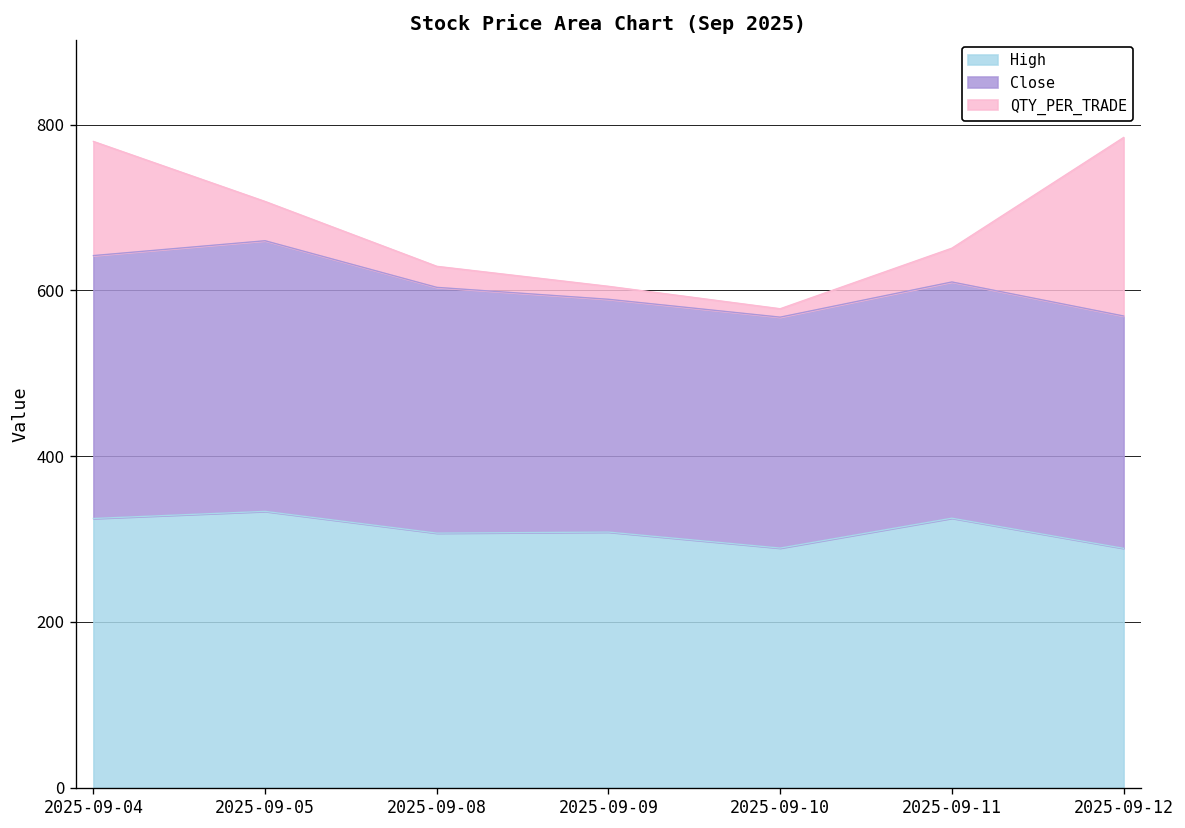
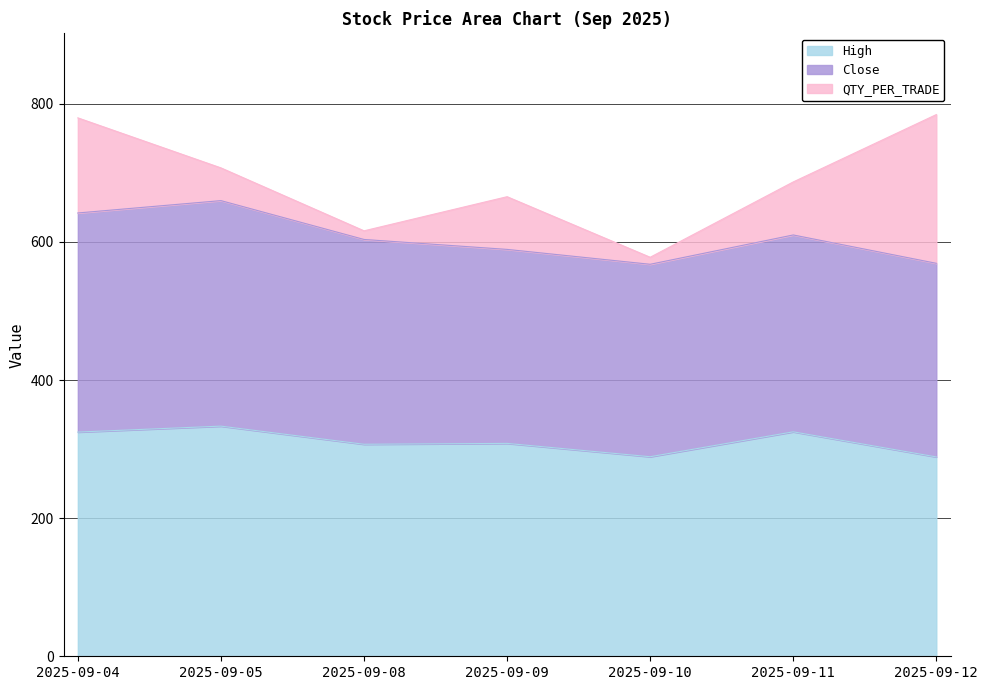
QTY_PER_TRADE, 2025-09-08: 30 -> 10
QTY_PER_TRADE, 2025-09-09: 20 -> 80
QTY_PER_TRADE, 2025-09-11: 40 -> 80
